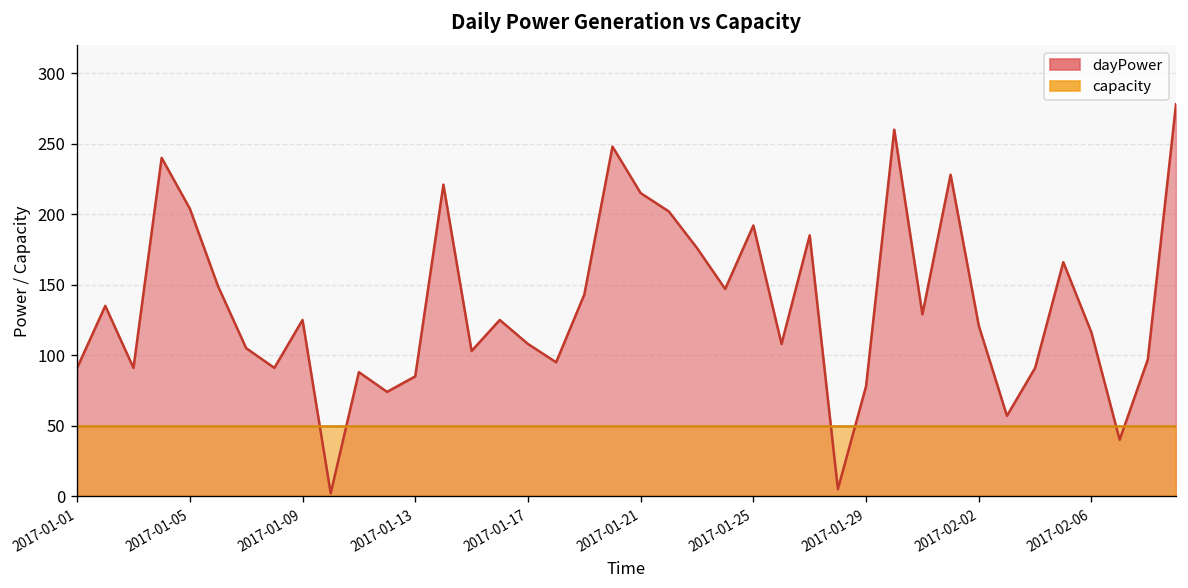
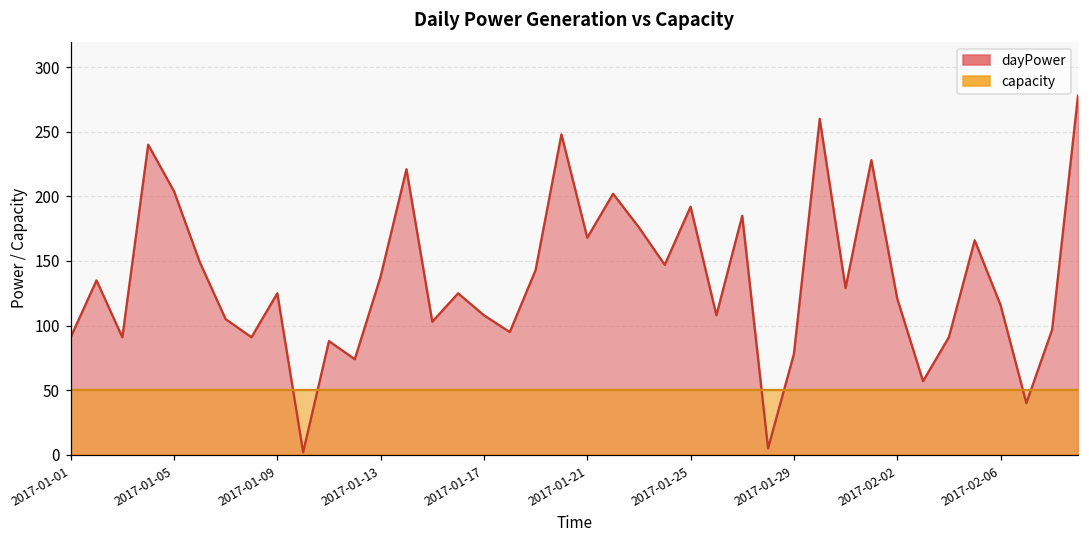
dayPower, 2017-01-13: 85 -> 138
dayPower, 2017-01-21: 215 -> 168
